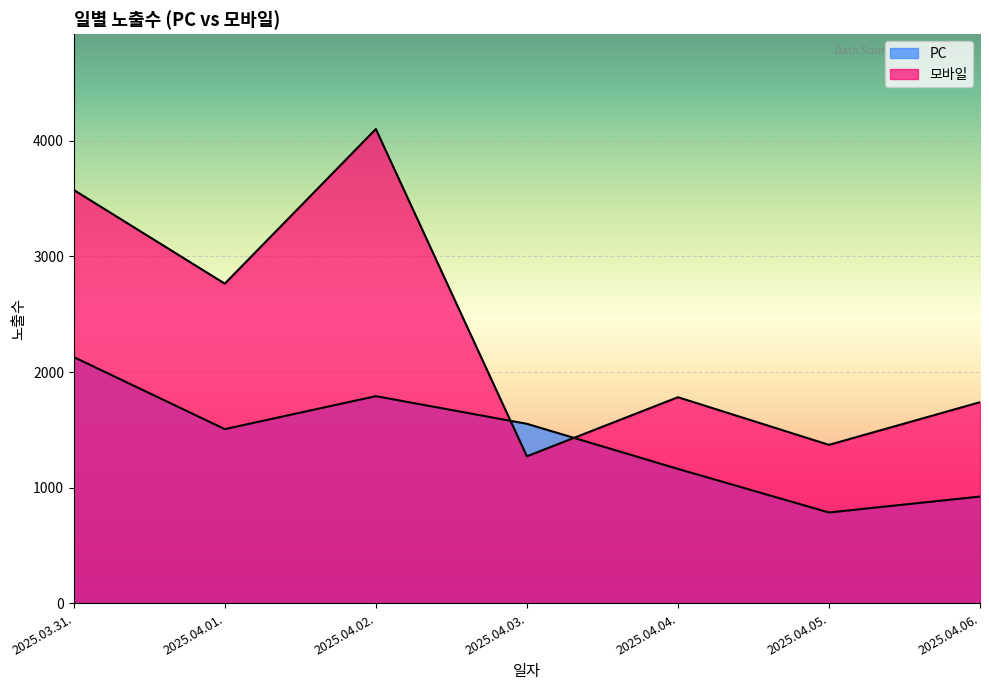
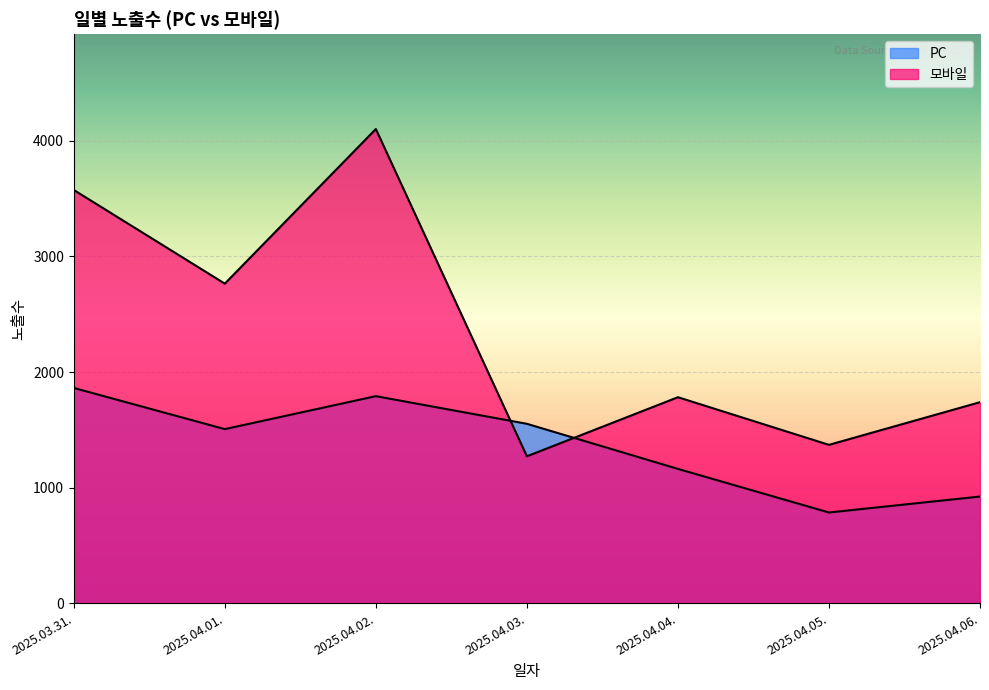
PC, 2025.03.31.: 2130 -> 1860
